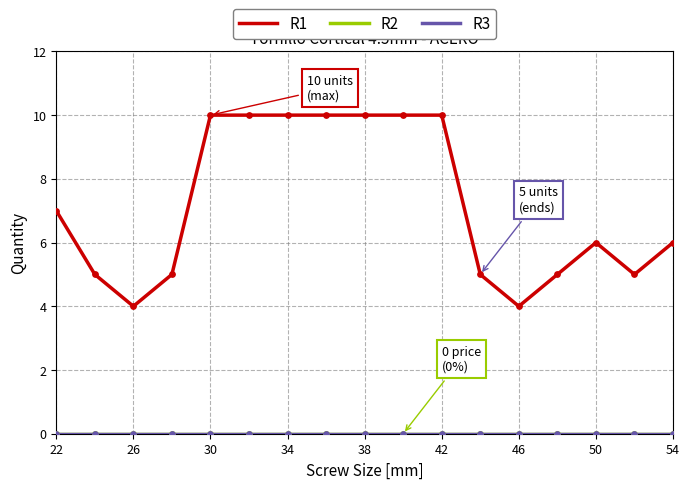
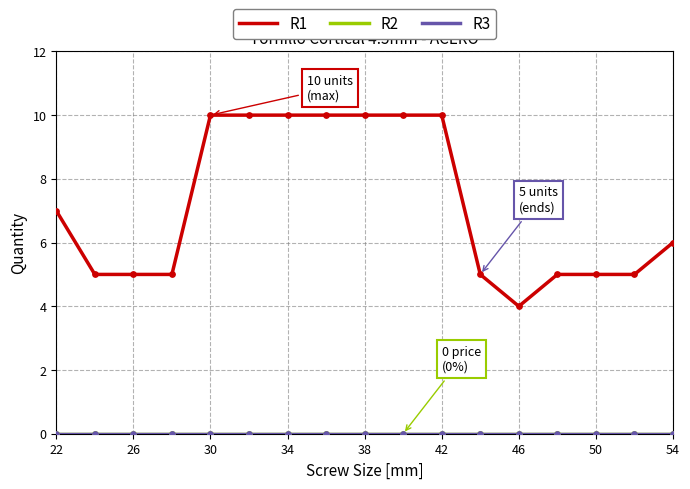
R1, 26: 4 -> 5
R1, 50: 6 -> 5
